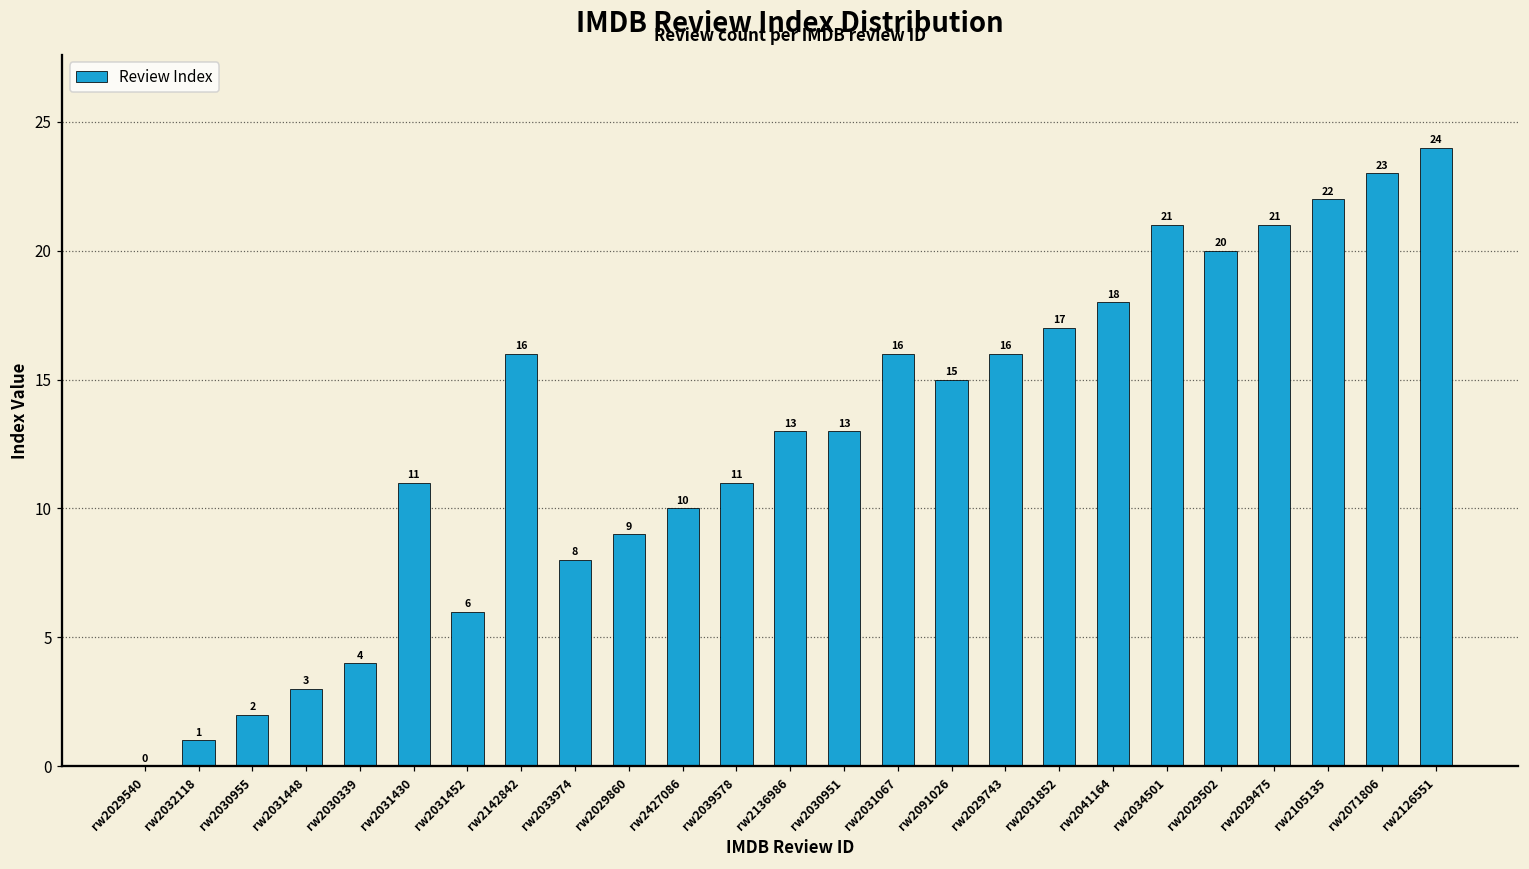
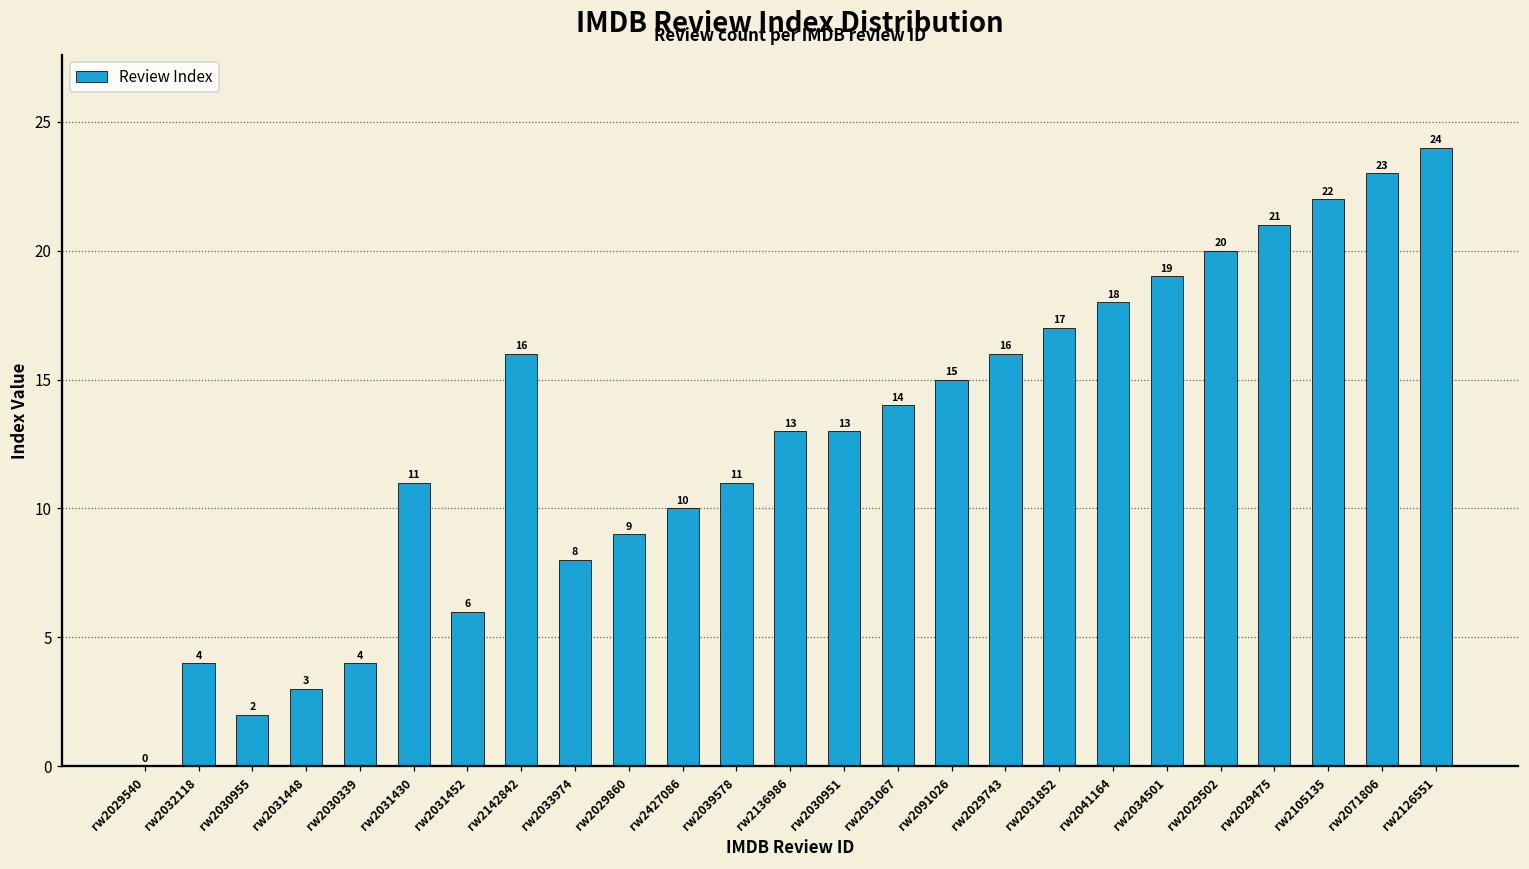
rw2032118: 1 -> 4
rw2031067: 16 -> 14
rw2034501: 21 -> 19
